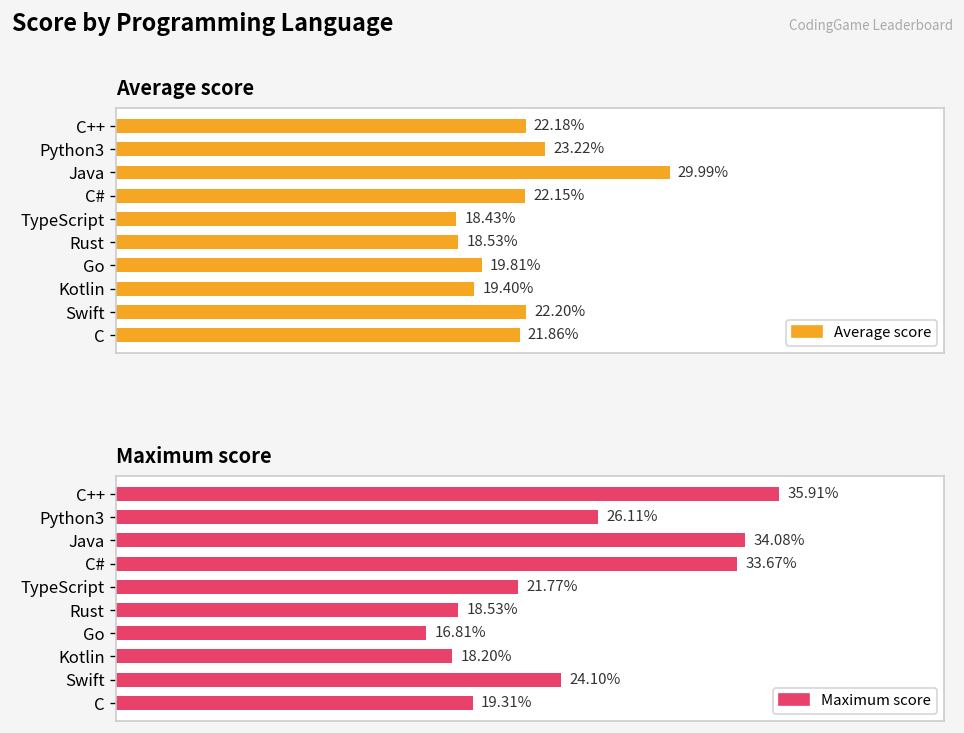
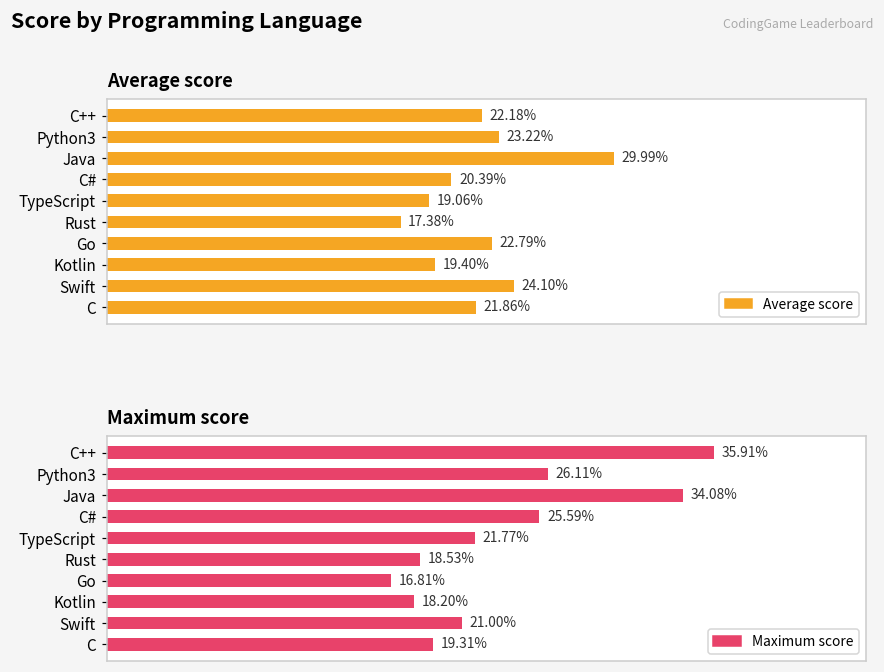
Average score, C#: 22.15% -> 20.39%
Average score, TypeScript: 18.43% -> 19.06%
Average score, Rust: 18.53% -> 17.38%
Average score, Go: 19.81% -> 22.79%
Average score, Swift: 22.20% -> 24.10%
Maximum score, C#: 33.67% -> 25.59%
Maximum score, Swift: 24.10% -> 21.00%
